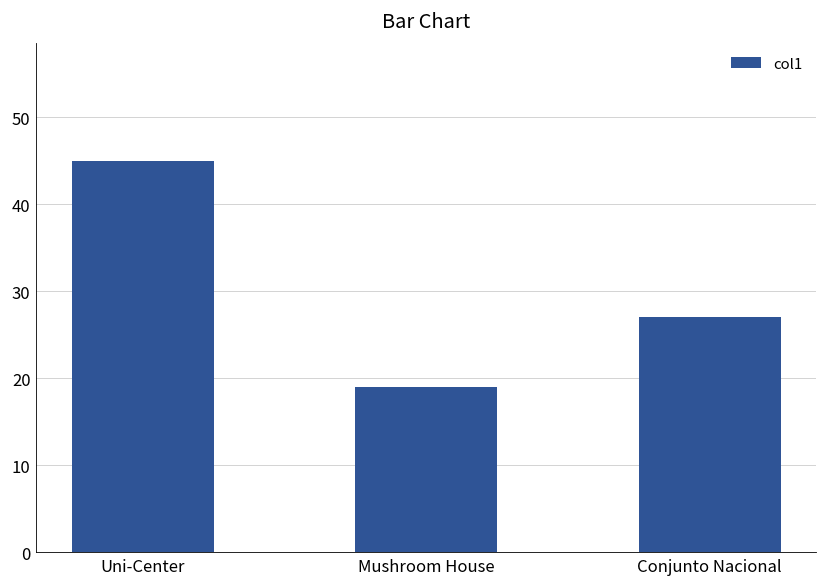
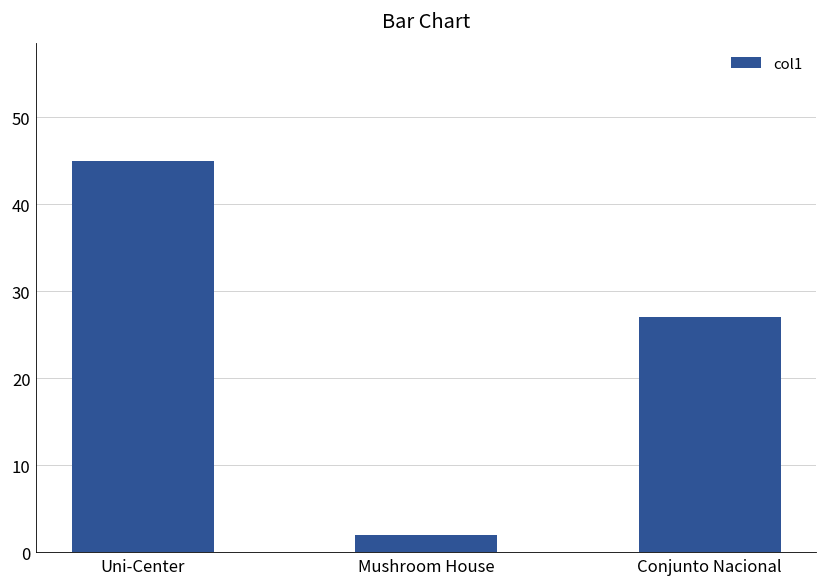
Mushroom House: 19 -> 2
